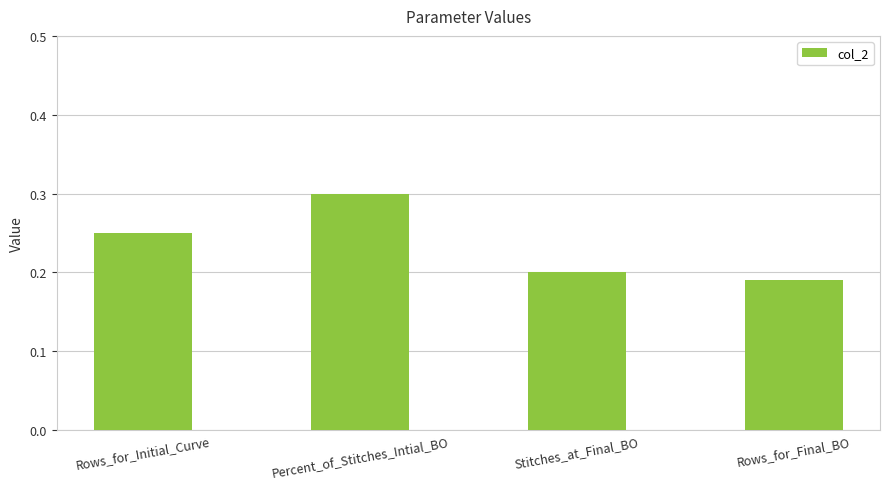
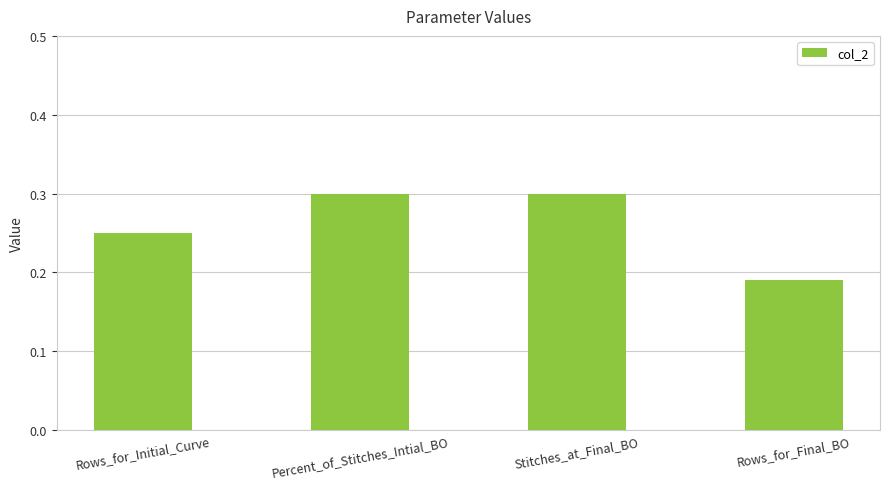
Stitches_at_Final_BO: 0.2 -> 0.3
